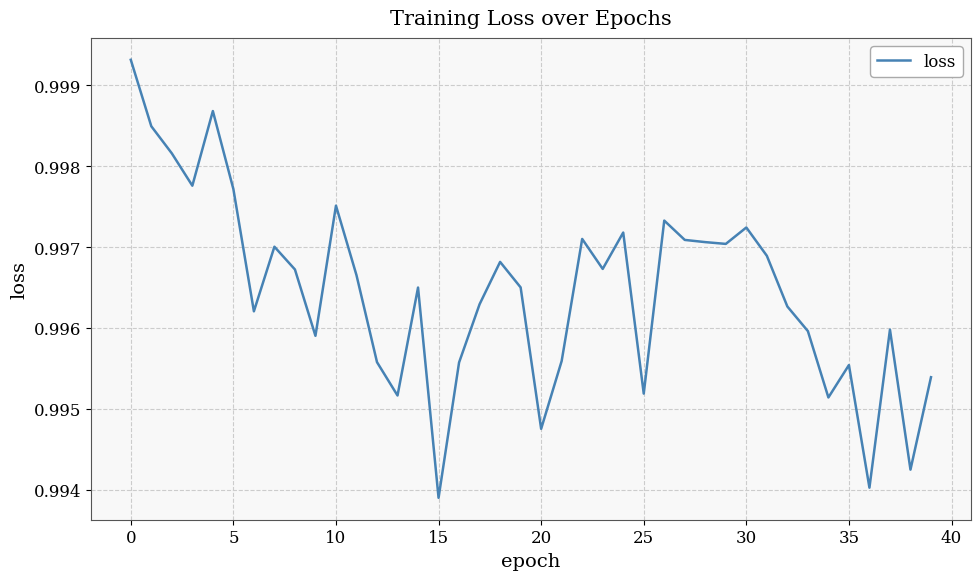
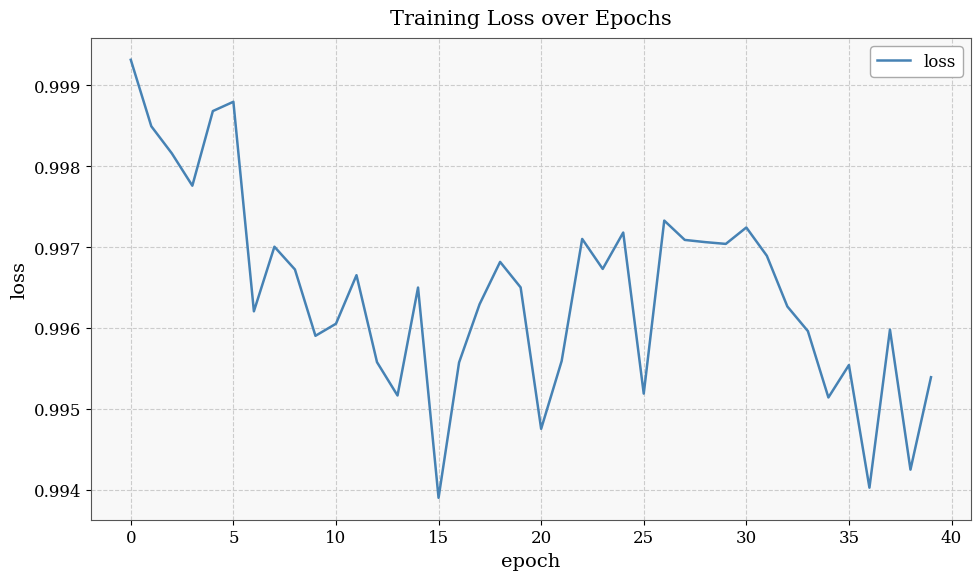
5: 0.9977 -> 0.9988
10: 0.9975 -> 0.9961
